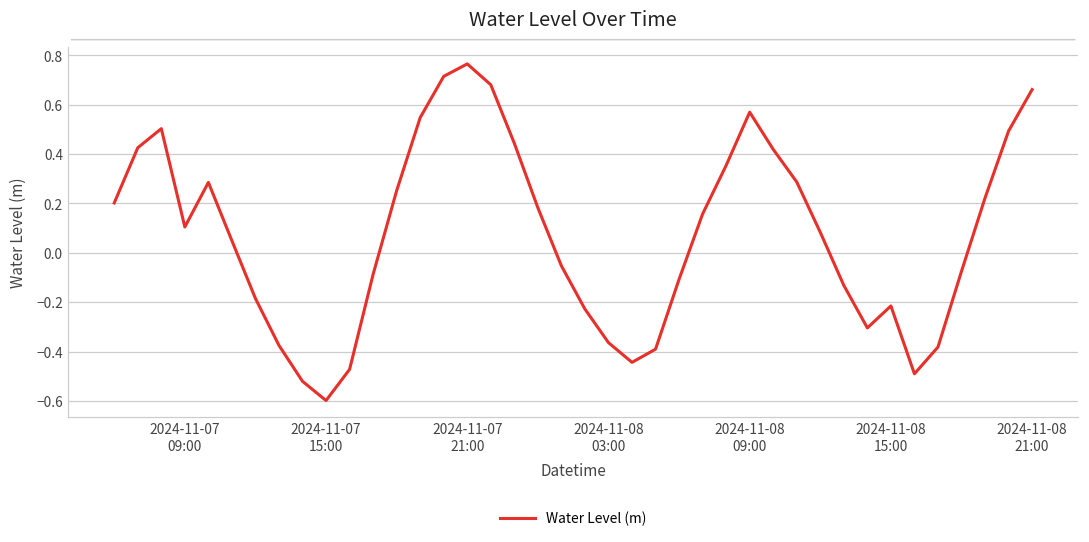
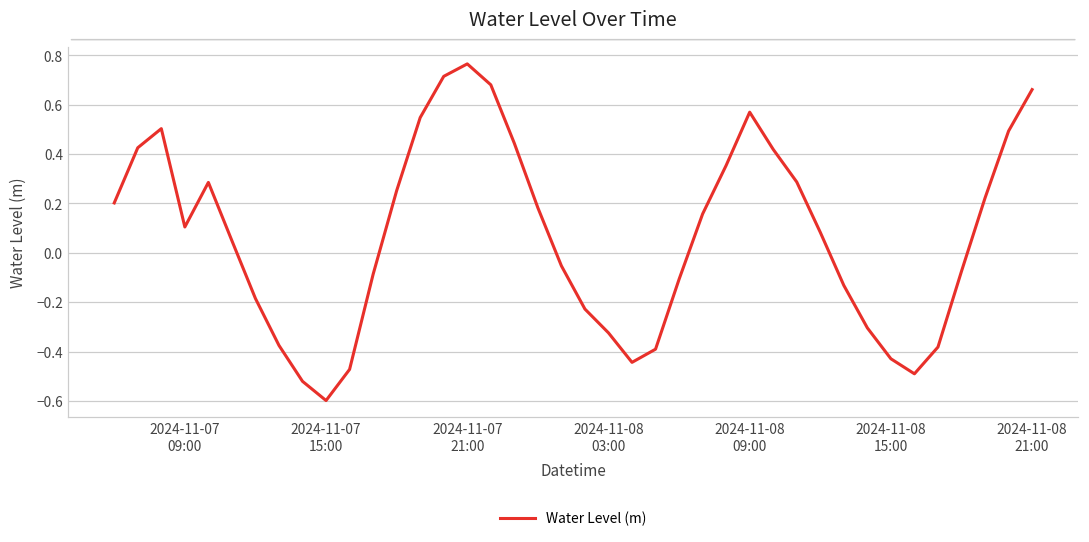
2024-11-08 03:00: -0.36 -> -0.32
2024-11-08 15:00: -0.21 -> -0.43
